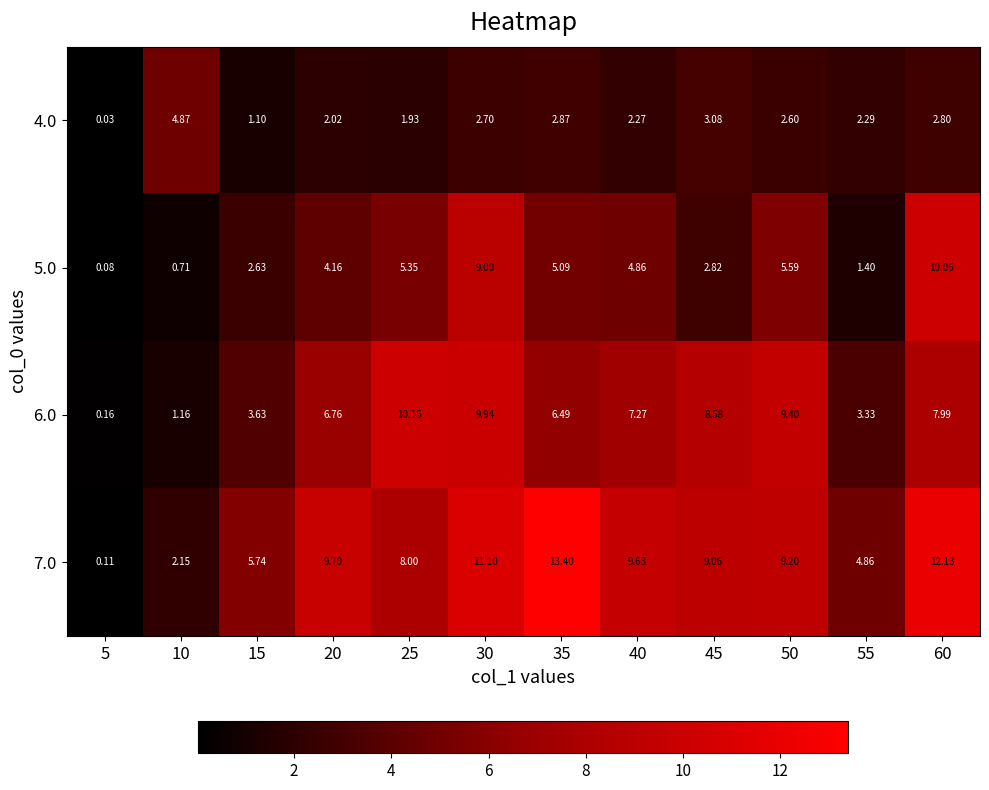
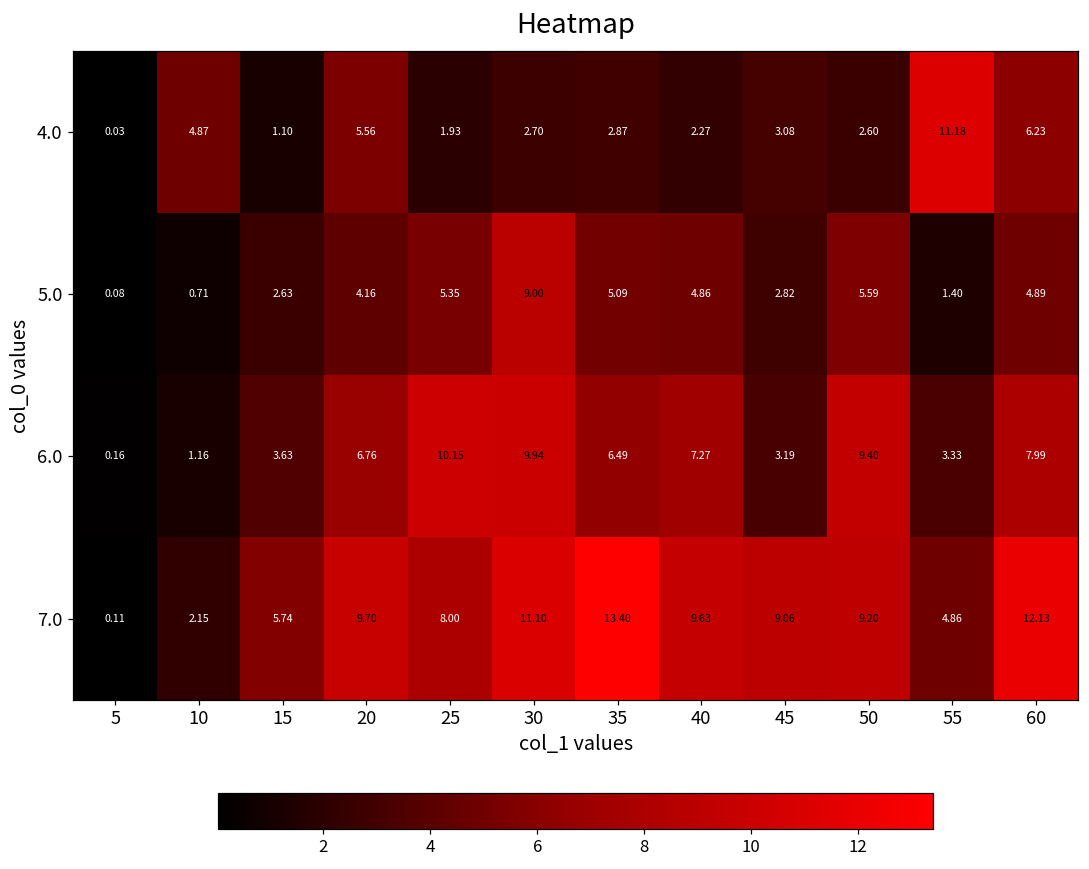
4.0, 20: 2.02 -> 5.56
4.0, 55: 2.29 -> 11.18
4.0, 60: 2.80 -> 6.23
5.0, 60: 10.06 -> 4.89
6.0, 45: 8.58 -> 3.19
